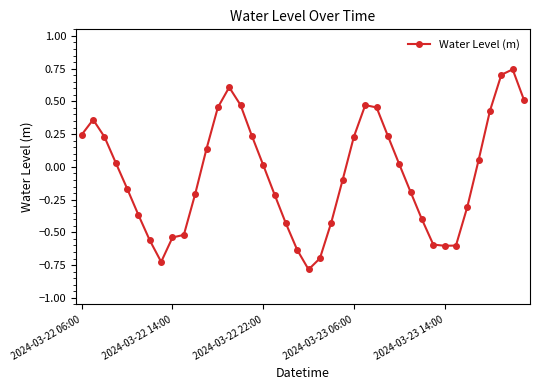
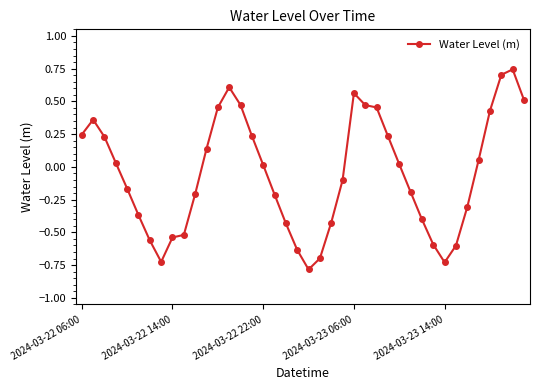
2024-03-23 06:00: 0.23 -> 0.56
2024-03-23 14:00: -0.60 -> -0.73
